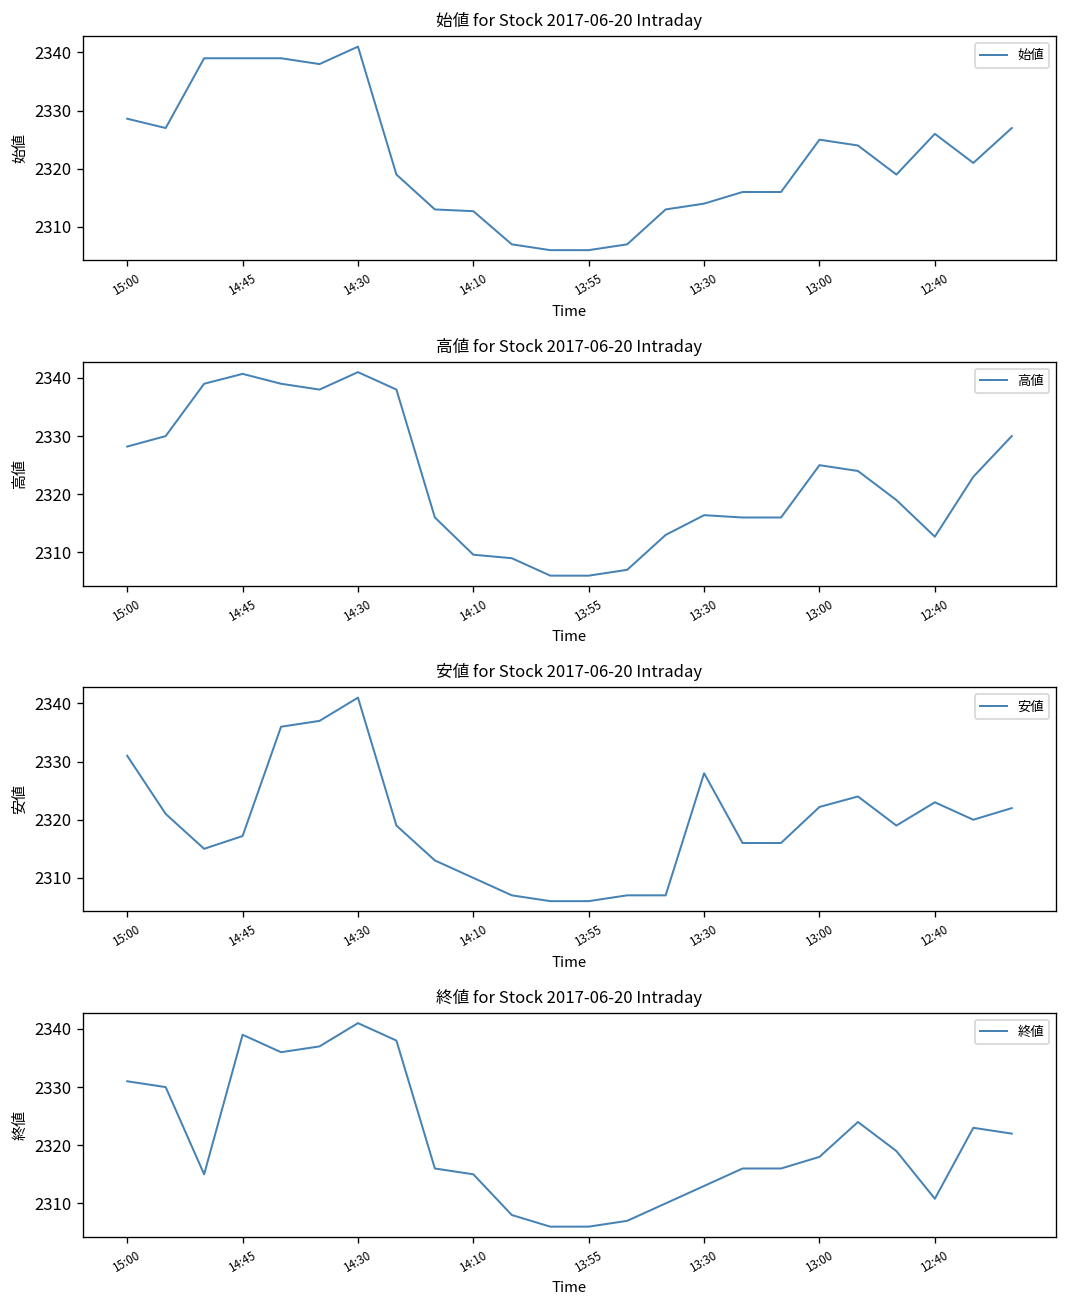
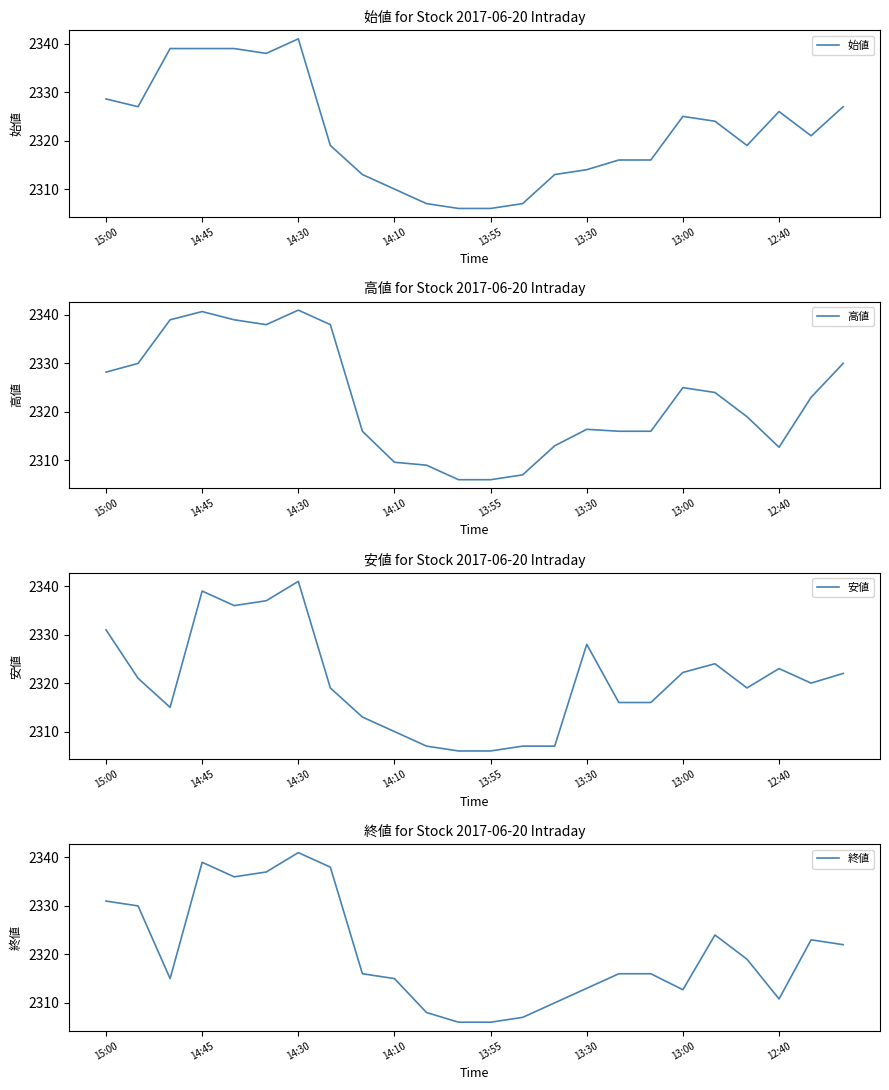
始値 for Stock 2017-06-20 Intraday, 14:10: 2313 -> 2310
安値 for Stock 2017-06-20 Intraday, 14:45: 2317 -> 2339
終値 for Stock 2017-06-20 Intraday, 13:00: 2318 -> 2313
